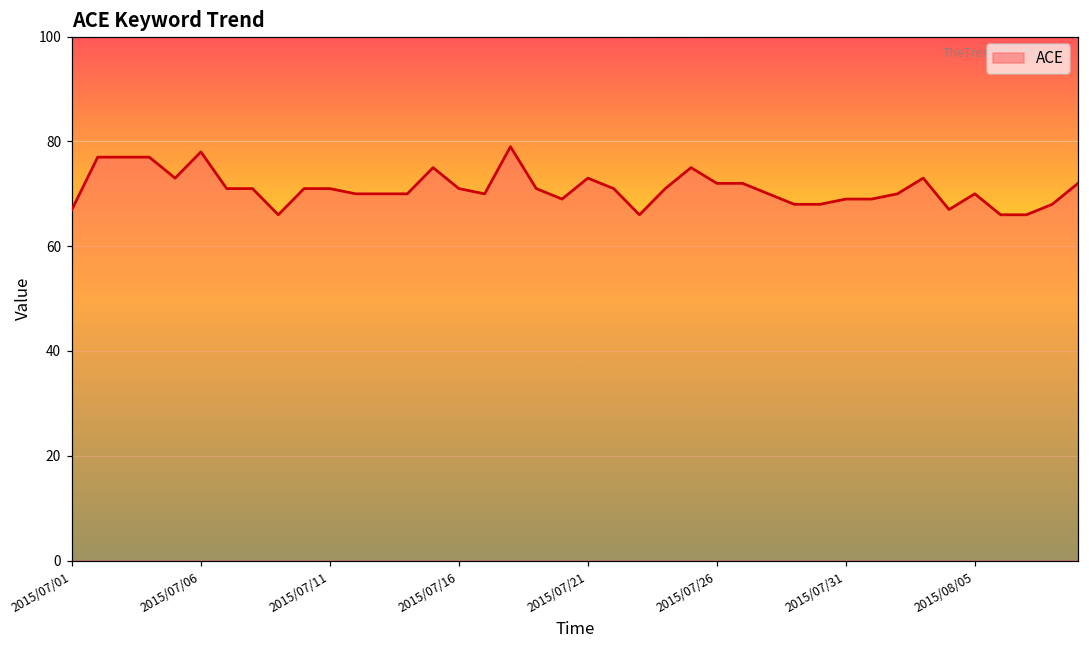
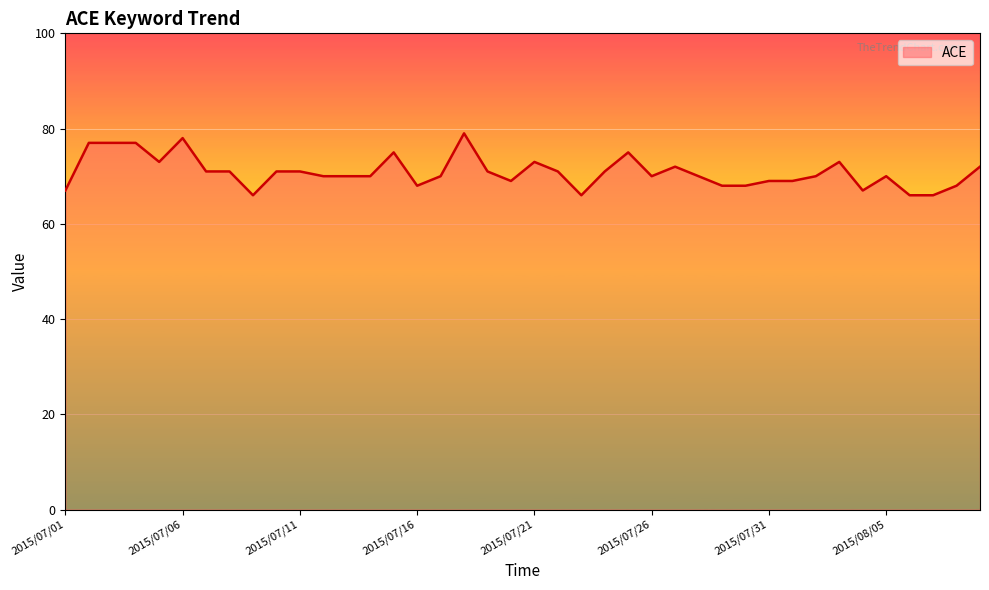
2015/07/16: 71 -> 68
2015/07/26: 72 -> 70
